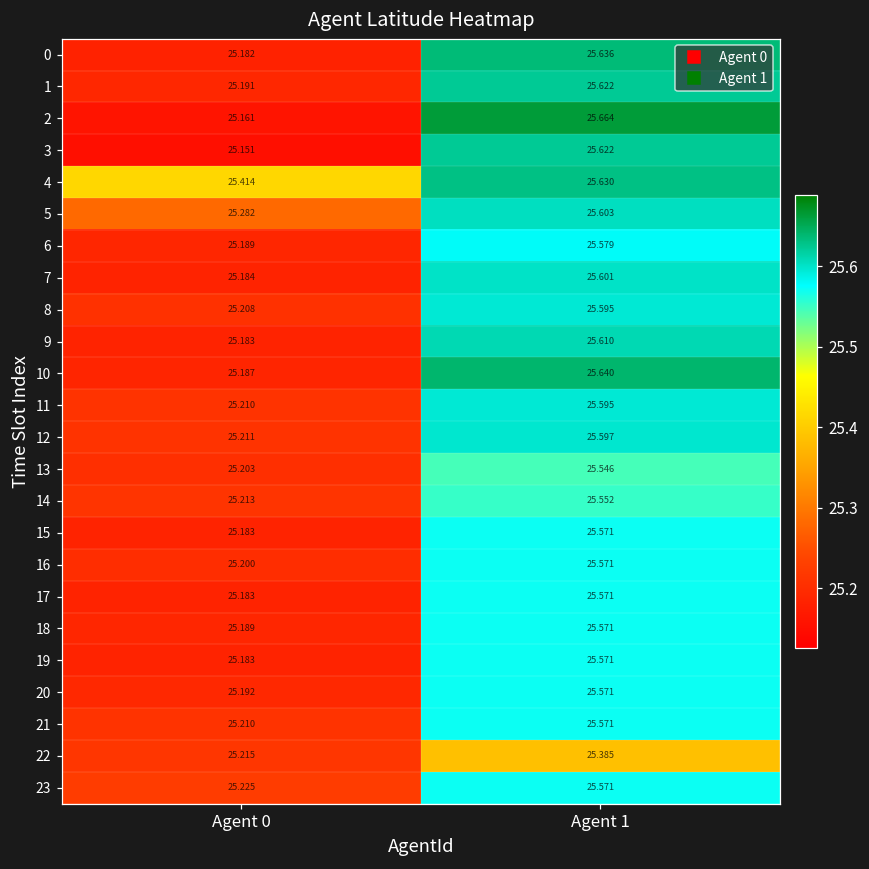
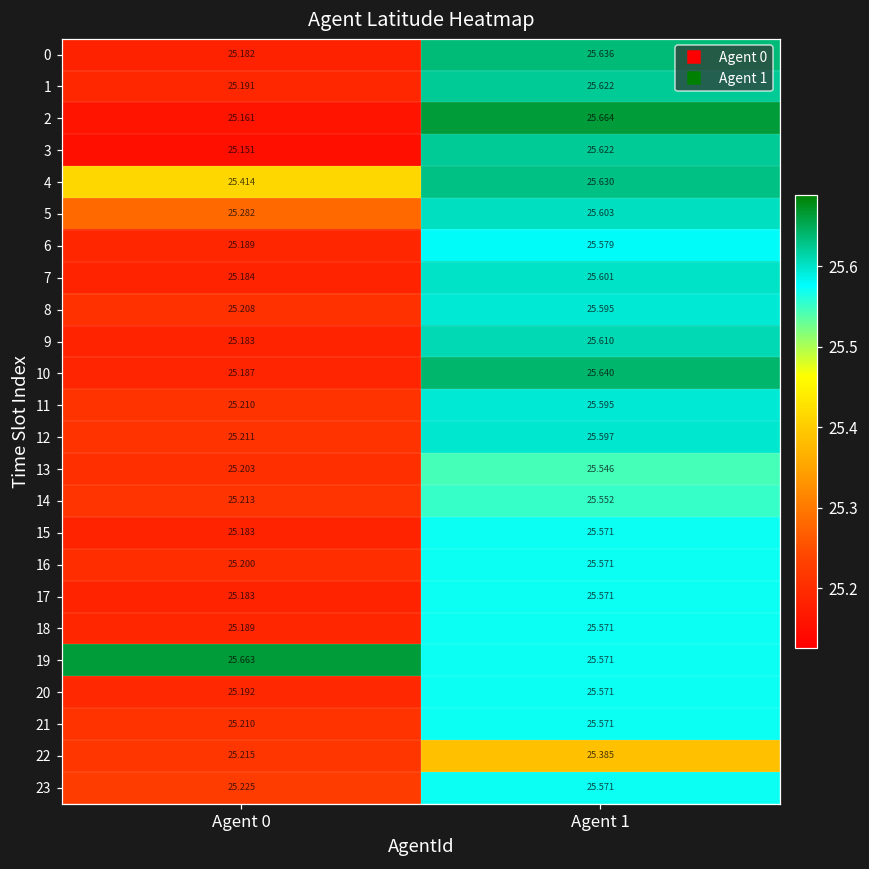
19, Agent 0: 25.183 -> 25.663
